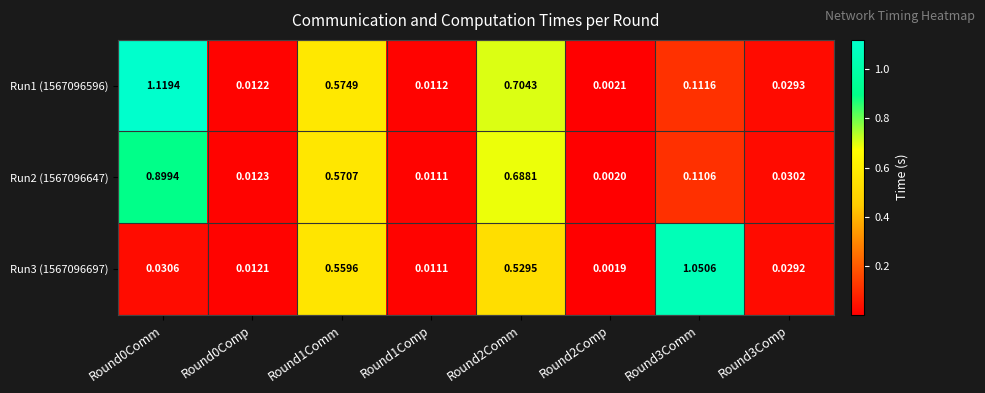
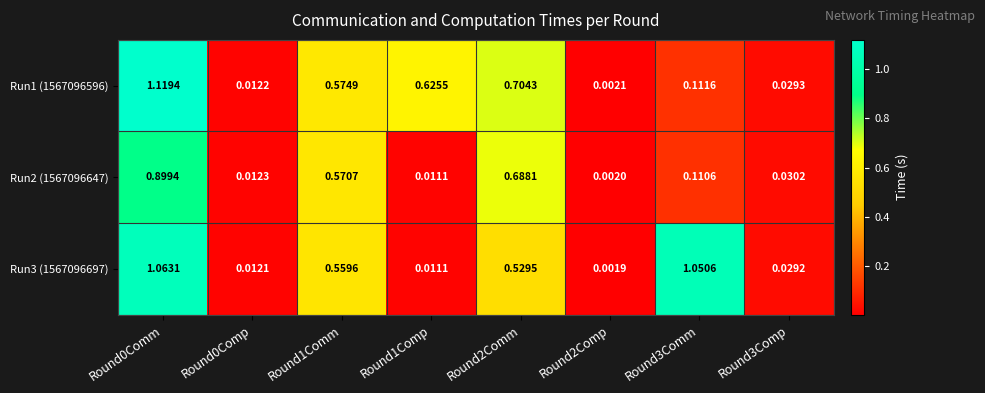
Run1 (1567096596), Round1Comp: 0.0112 -> 0.6255
Run3 (1567096697), Round0Comm: 0.0306 -> 1.0631
